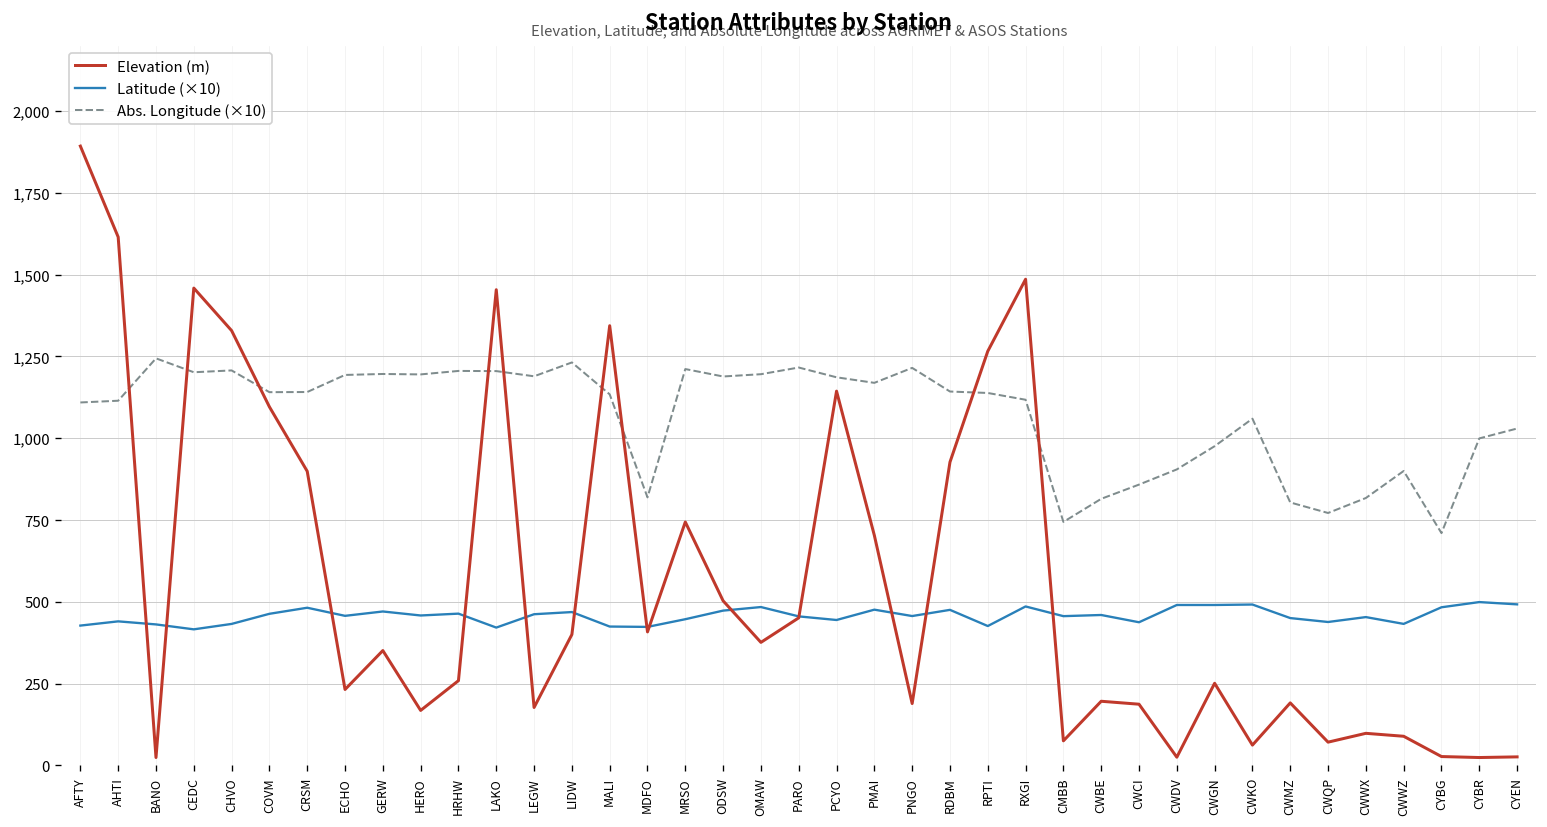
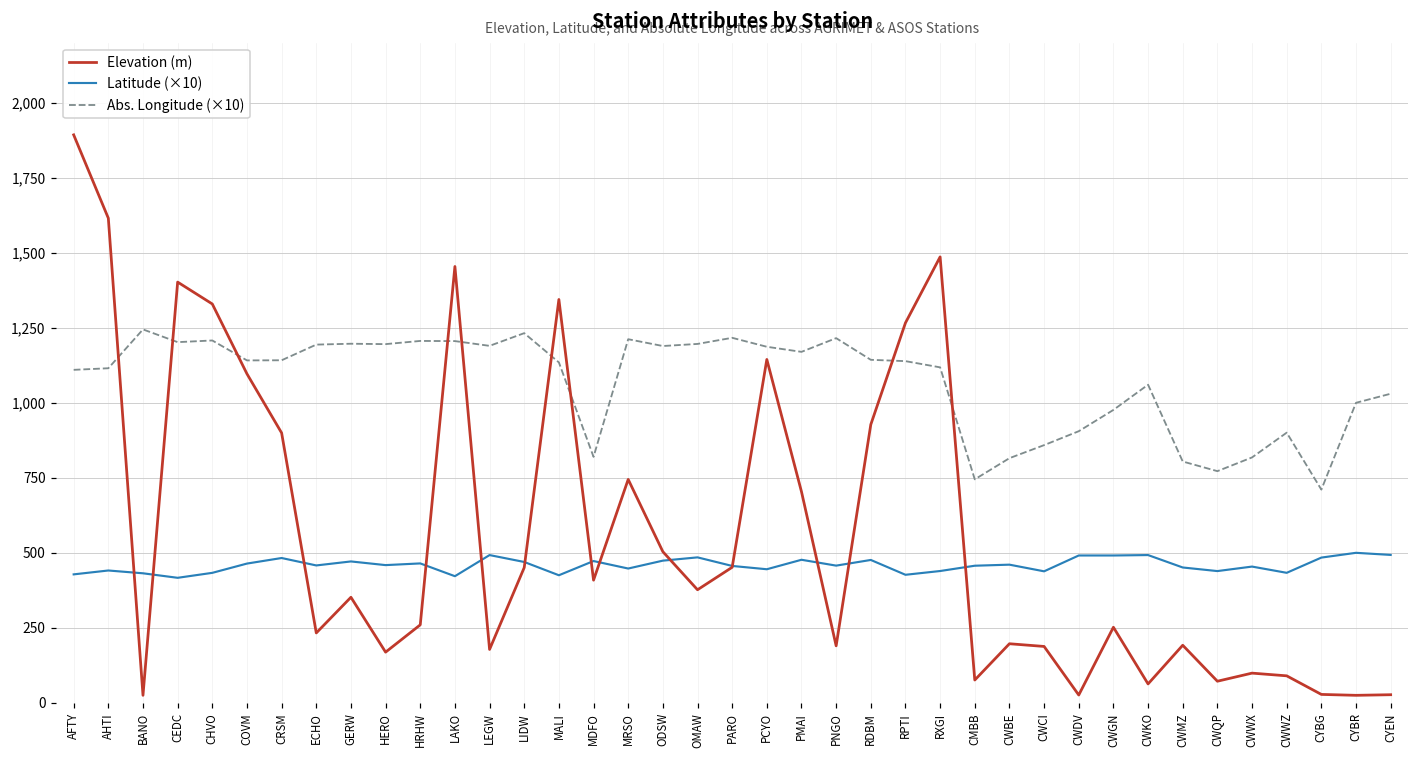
Elevation (m), CEDC: 1,460 -> 1,400
Latitude (×10), LEGW: 460 -> 490
Elevation (m), LIDW: 400 -> 450
Latitude (×10), MDFO: 420 -> 470
Latitude (×10), RXGI: 490 -> 440
